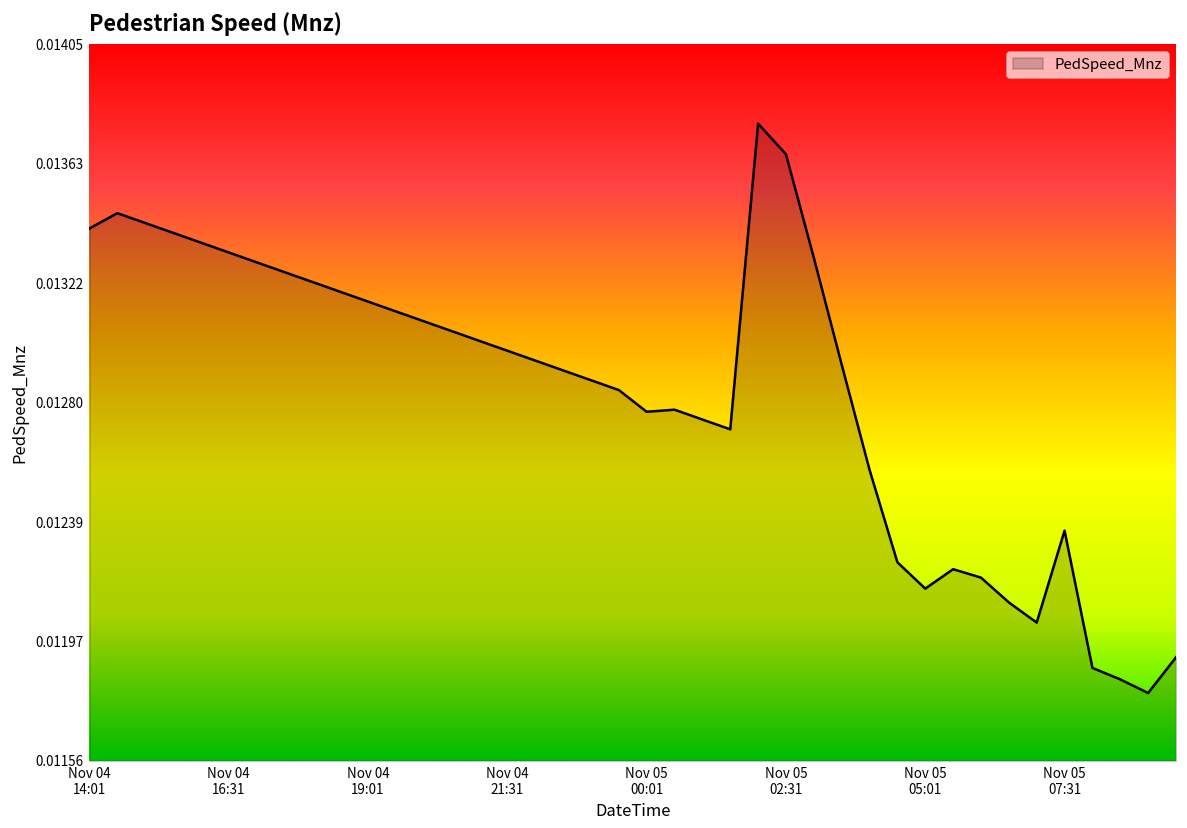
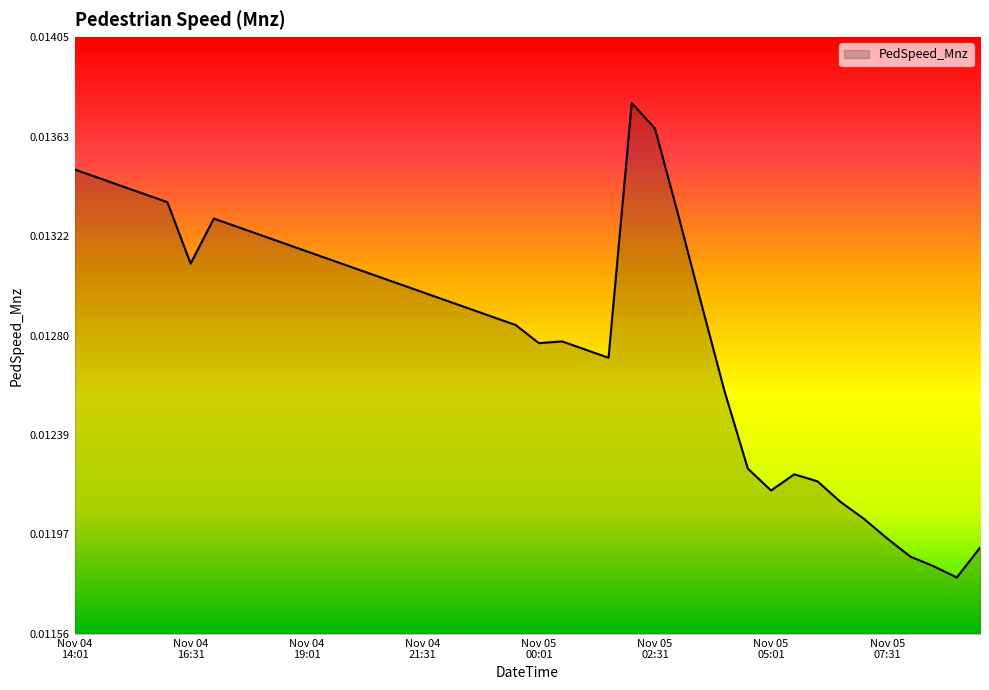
Nov 04 14:01: 0.01341 -> 0.01350
Nov 04 16:31: 0.01333 -> 0.01310
Nov 05 07:31: 0.01236 -> 0.01196
